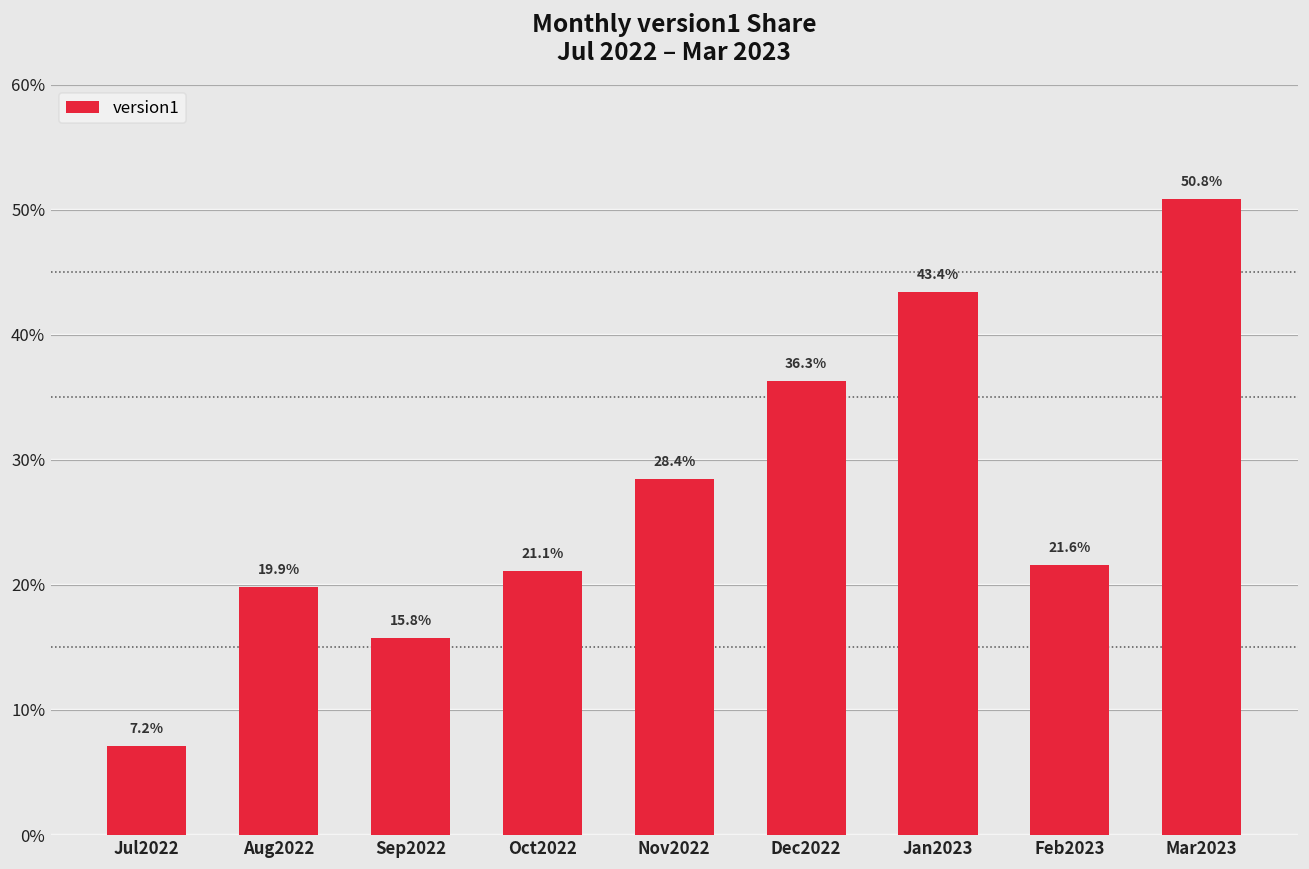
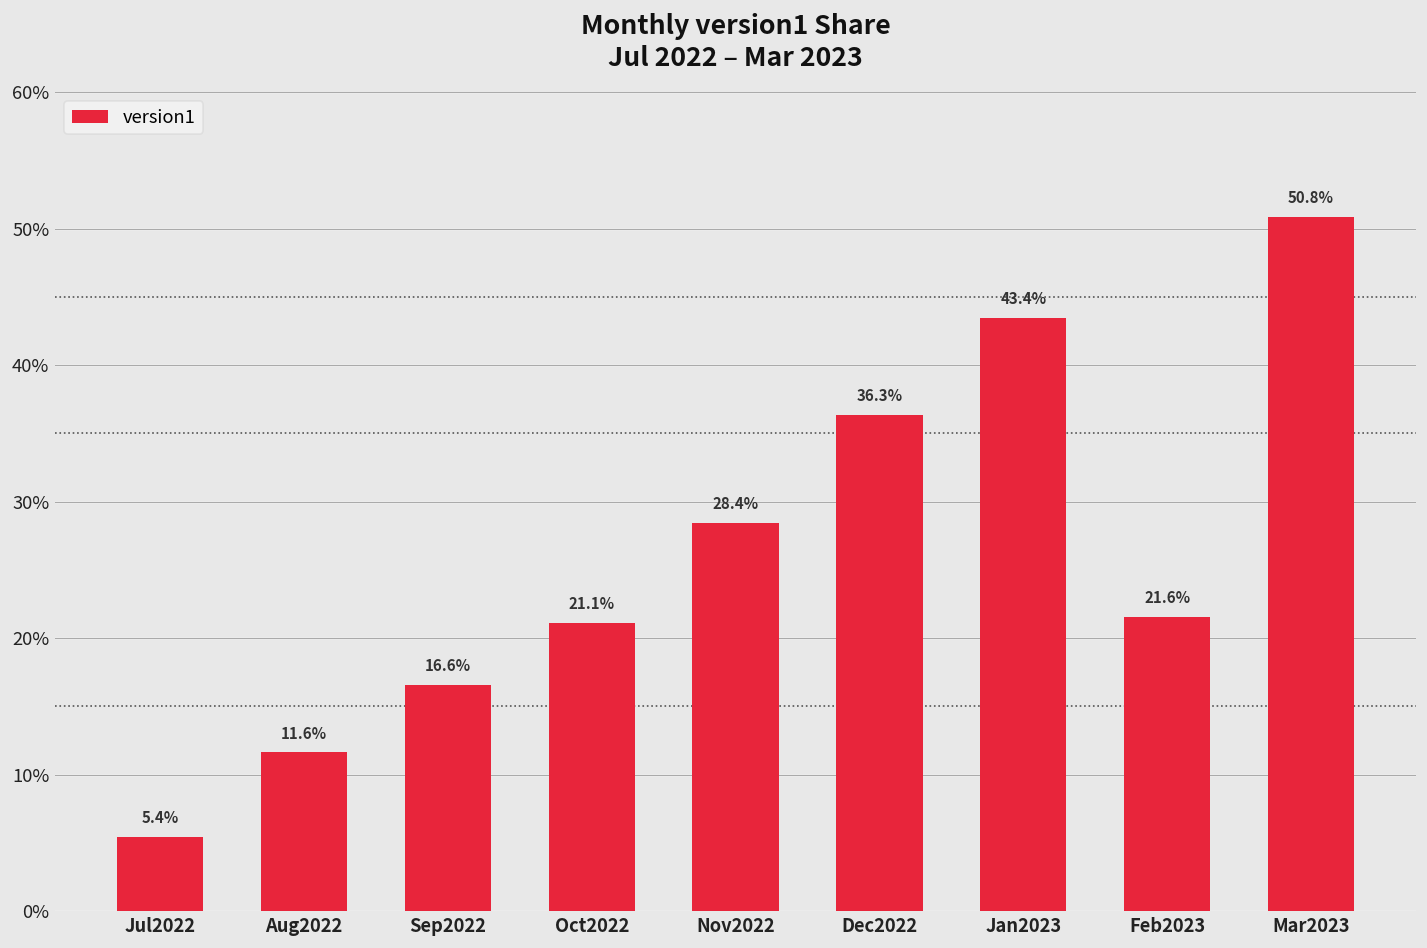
Jul2022: 7.2% -> 5.4%
Aug2022: 19.9% -> 11.6%
Sep2022: 15.8% -> 16.6%
